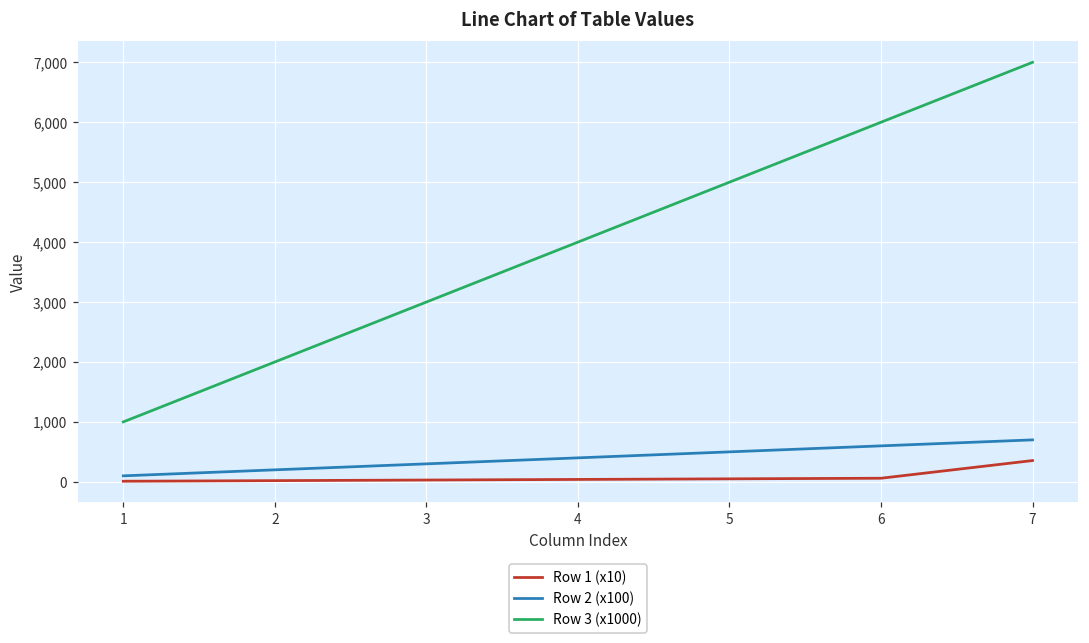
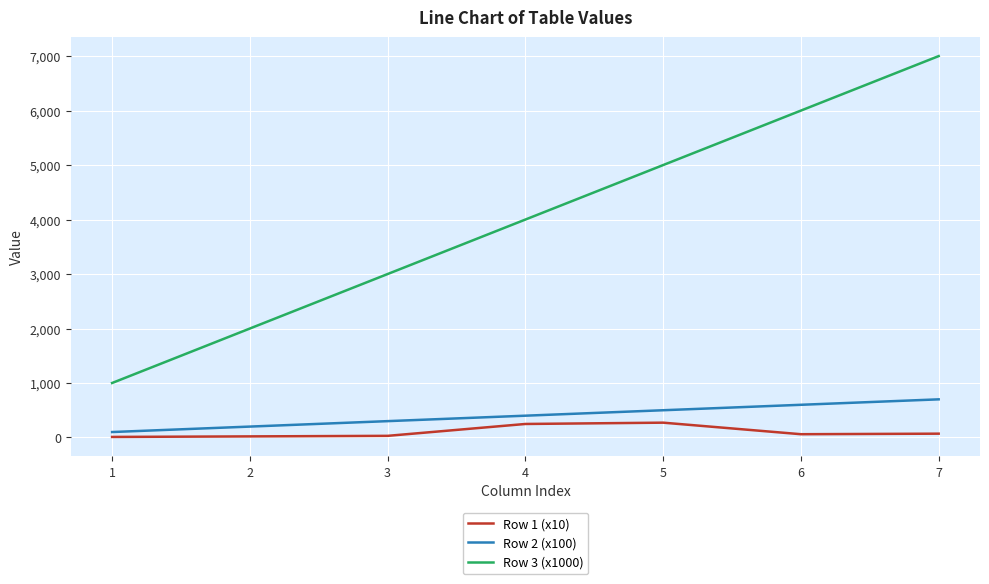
Row 1 (x10), 4: 0 -> 200
Row 1 (x10), 5: 100 -> 300
Row 1 (x10), 7: 400 -> 100
